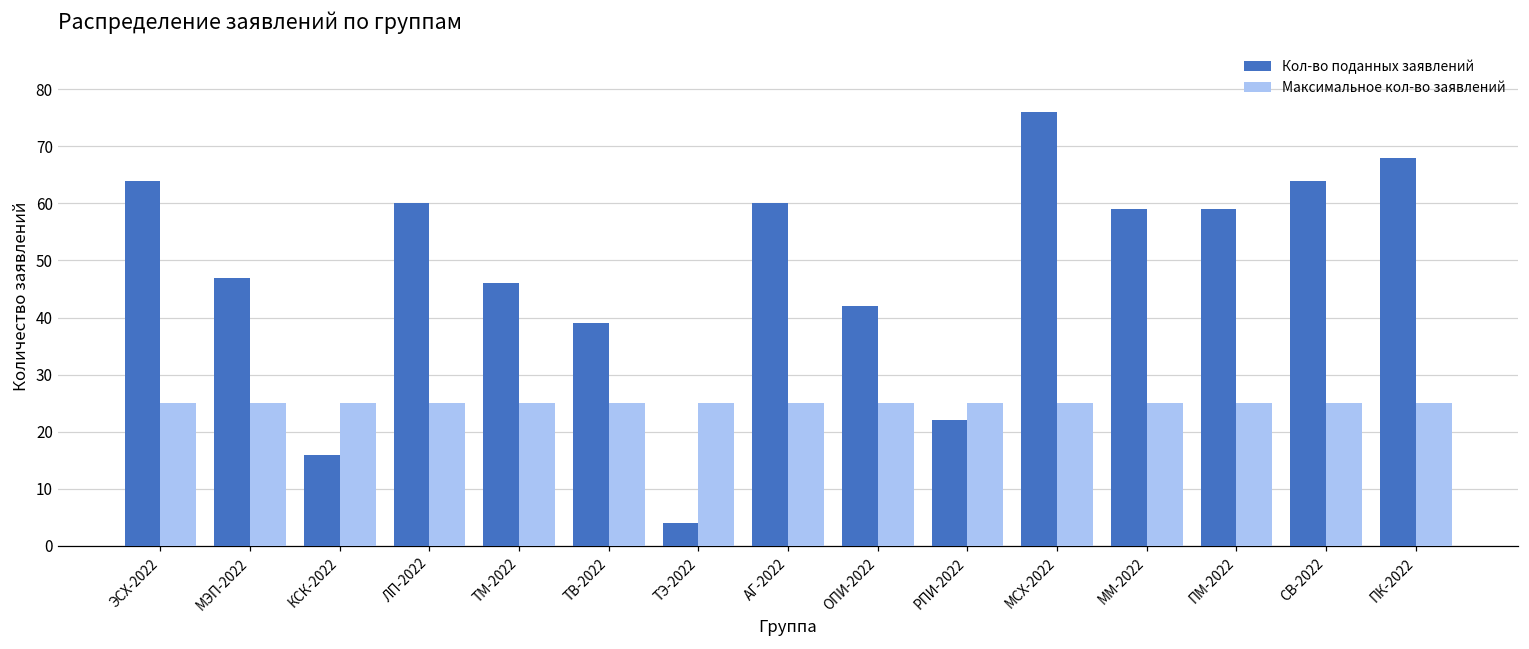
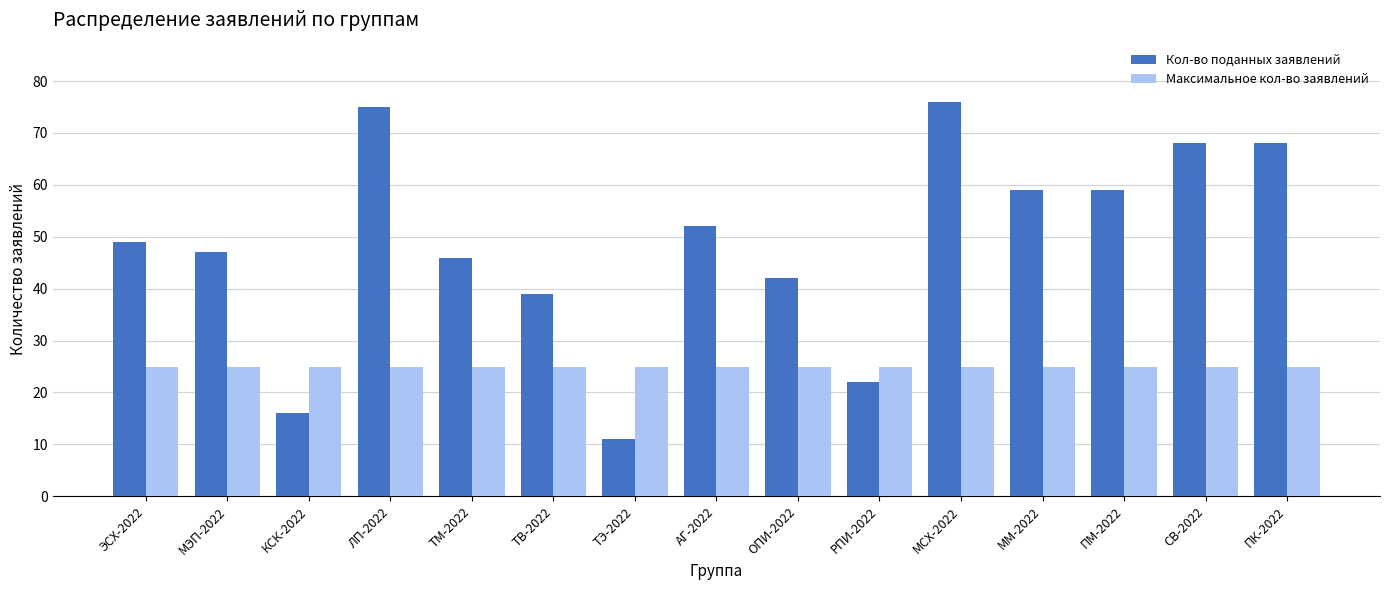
Кол-во поданных заявлений, ЭСХ-2022: 64 -> 49
Кол-во поданных заявлений, ЛП-2022: 60 -> 75
Кол-во поданных заявлений, ТЭ-2022: 4 -> 11
Кол-во поданных заявлений, АГ-2022: 60 -> 52
Кол-во поданных заявлений, СВ-2022: 64 -> 68
